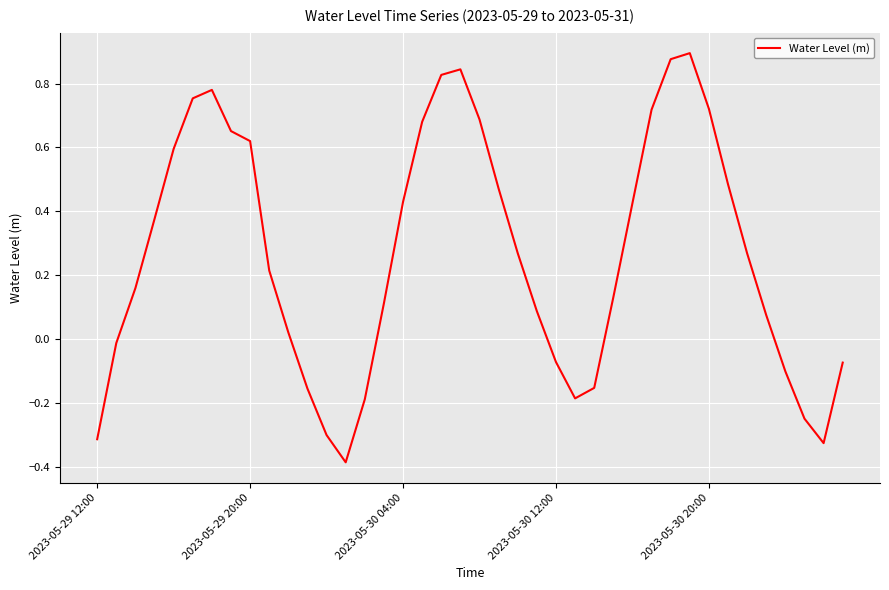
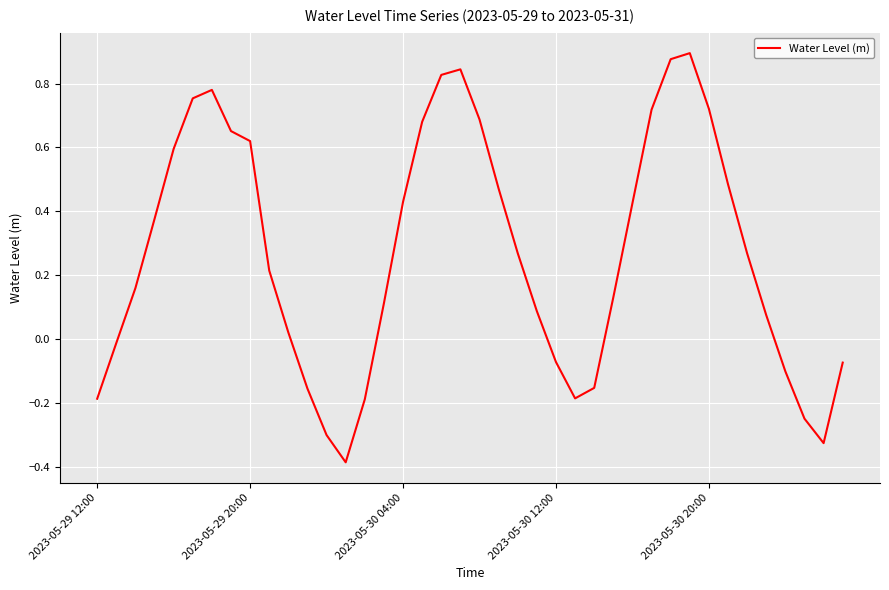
2023-05-29 12:00: -0.31 -> -0.19
